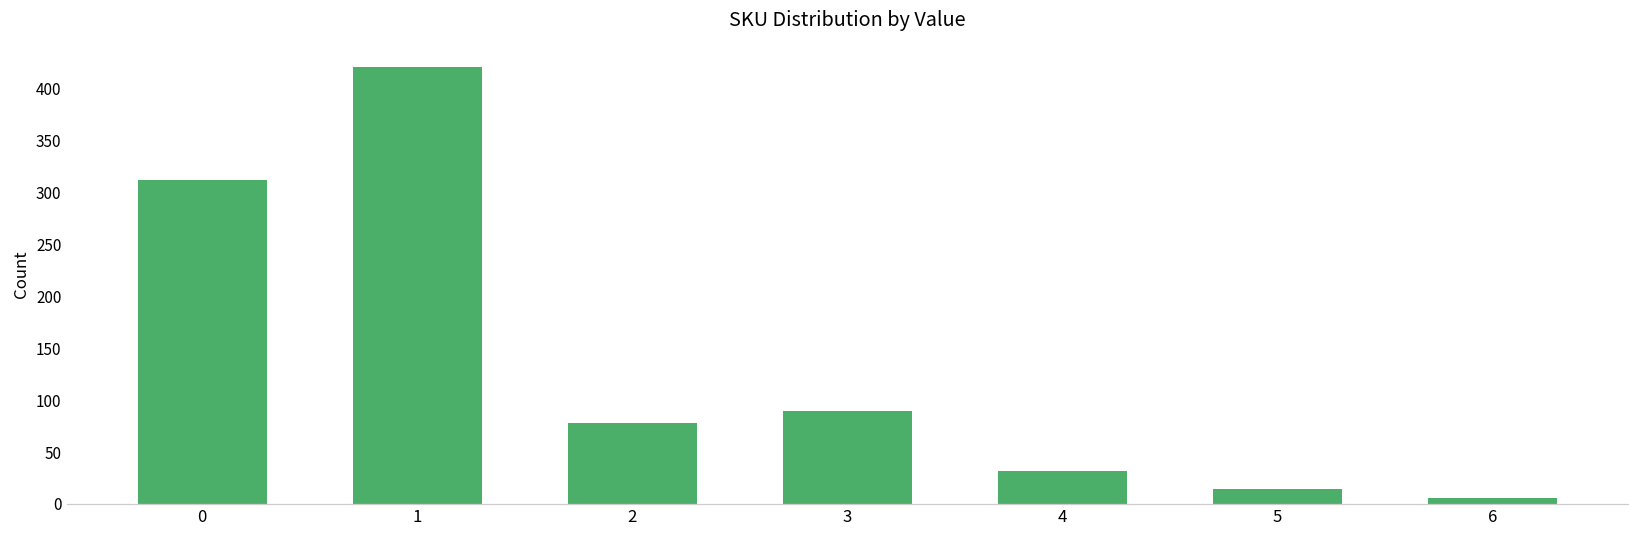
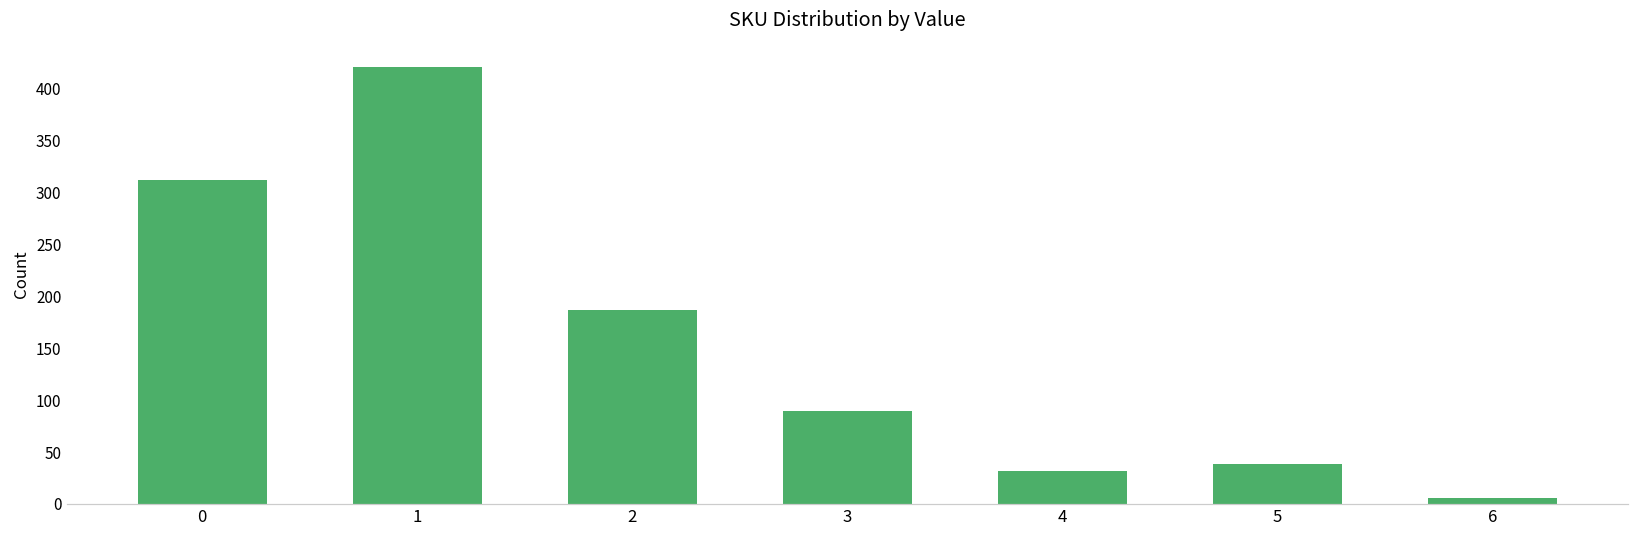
2: 80 -> 190
5: 10 -> 40
